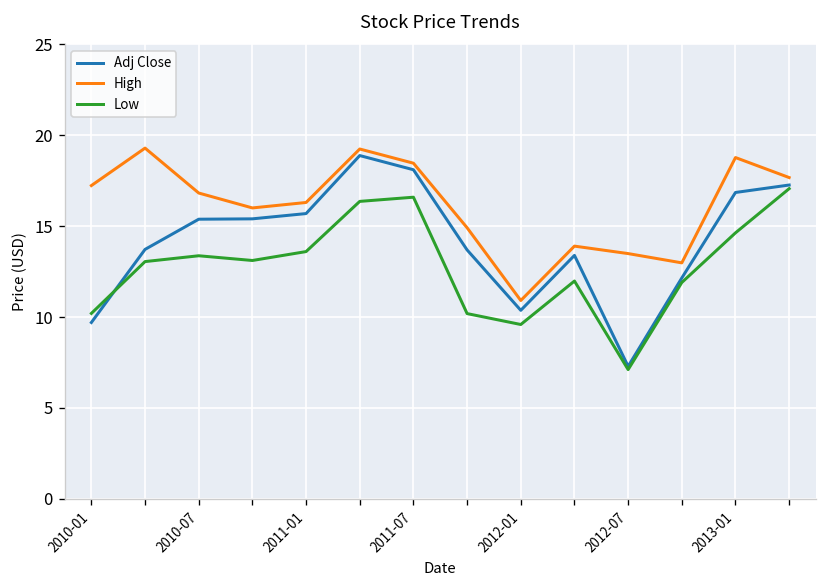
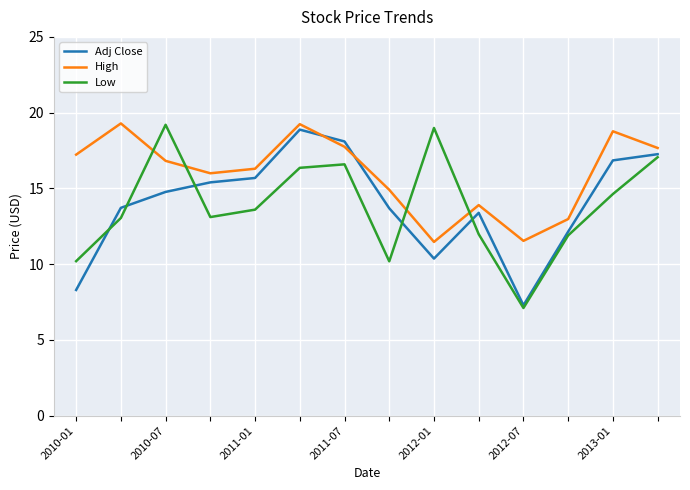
Adj Close, 2010-01: 9.7 -> 8.3
Adj Close, 2010-07: 15.4 -> 14.8
Low, 2010-07: 13.4 -> 19.2
High, 2011-07: 18.5 -> 17.7
High, 2012-01: 10.9 -> 11.5
Low, 2012-01: 9.6 -> 19.0
High, 2012-07: 13.5 -> 11.5
